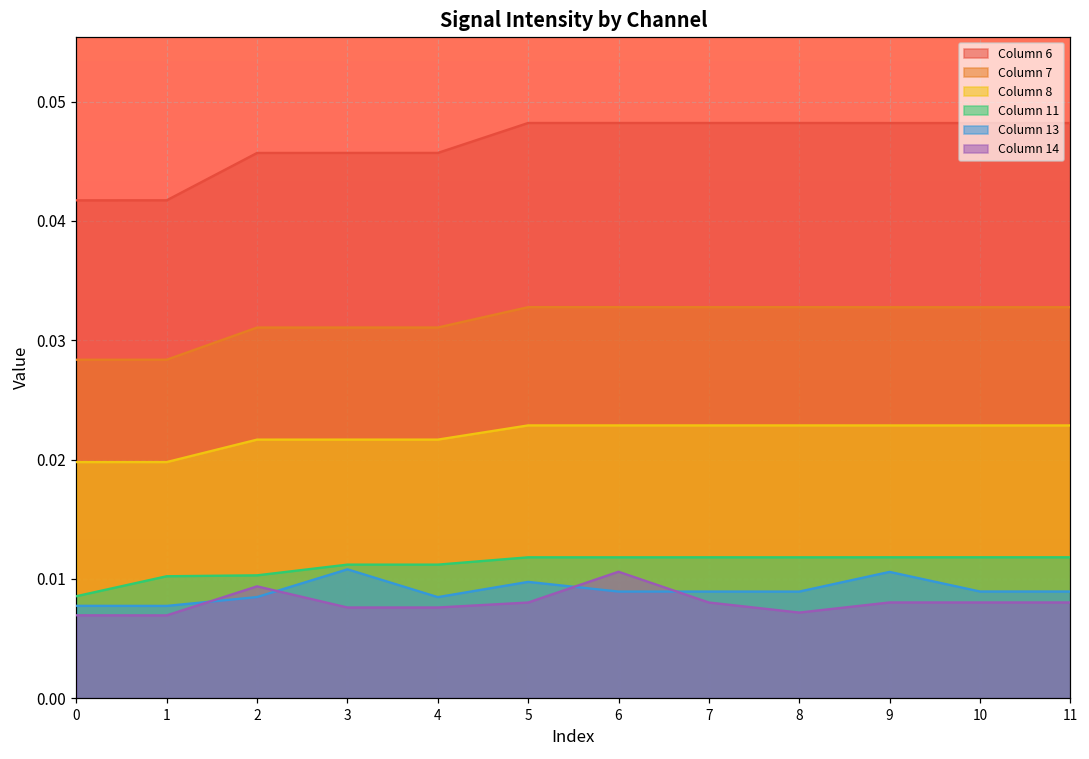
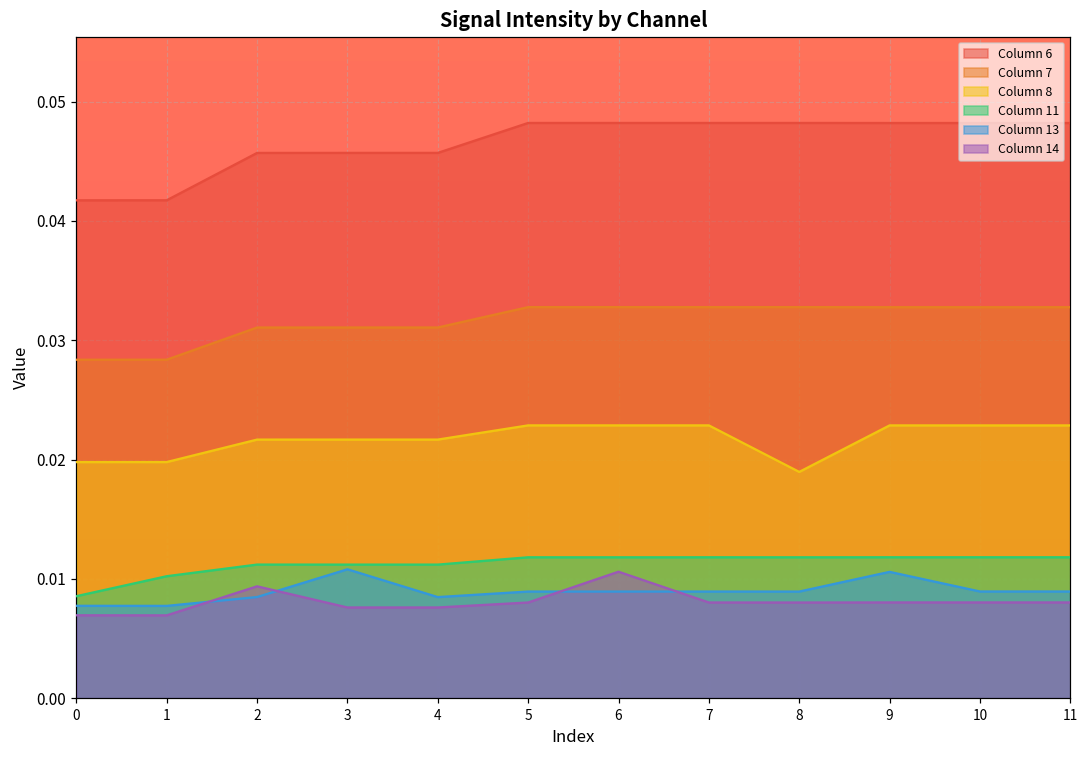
Column 11, 2: 0.0103 -> 0.0112
Column 13, 5: 0.0098 -> 0.0089
Column 8, 8: 0.0229 -> 0.0190
Column 14, 8: 0.0072 -> 0.0080
